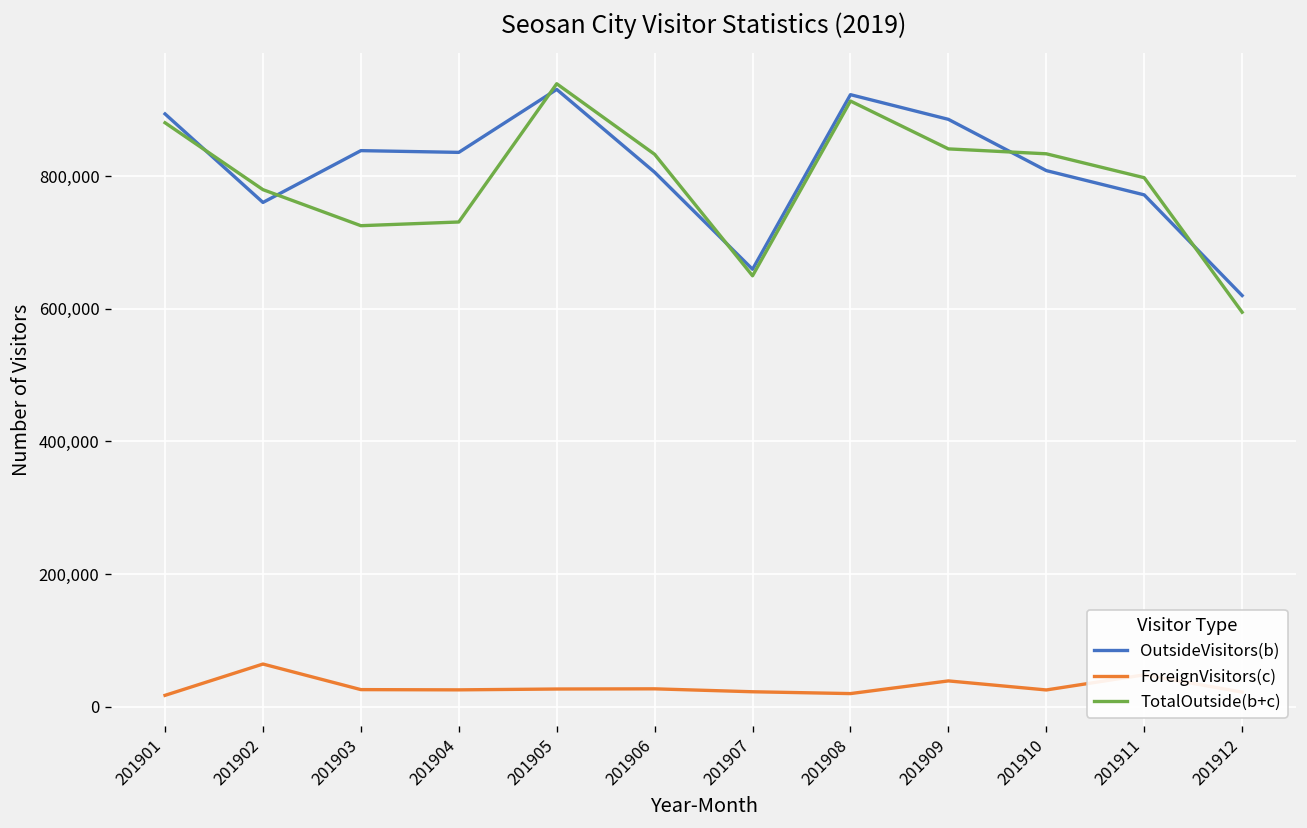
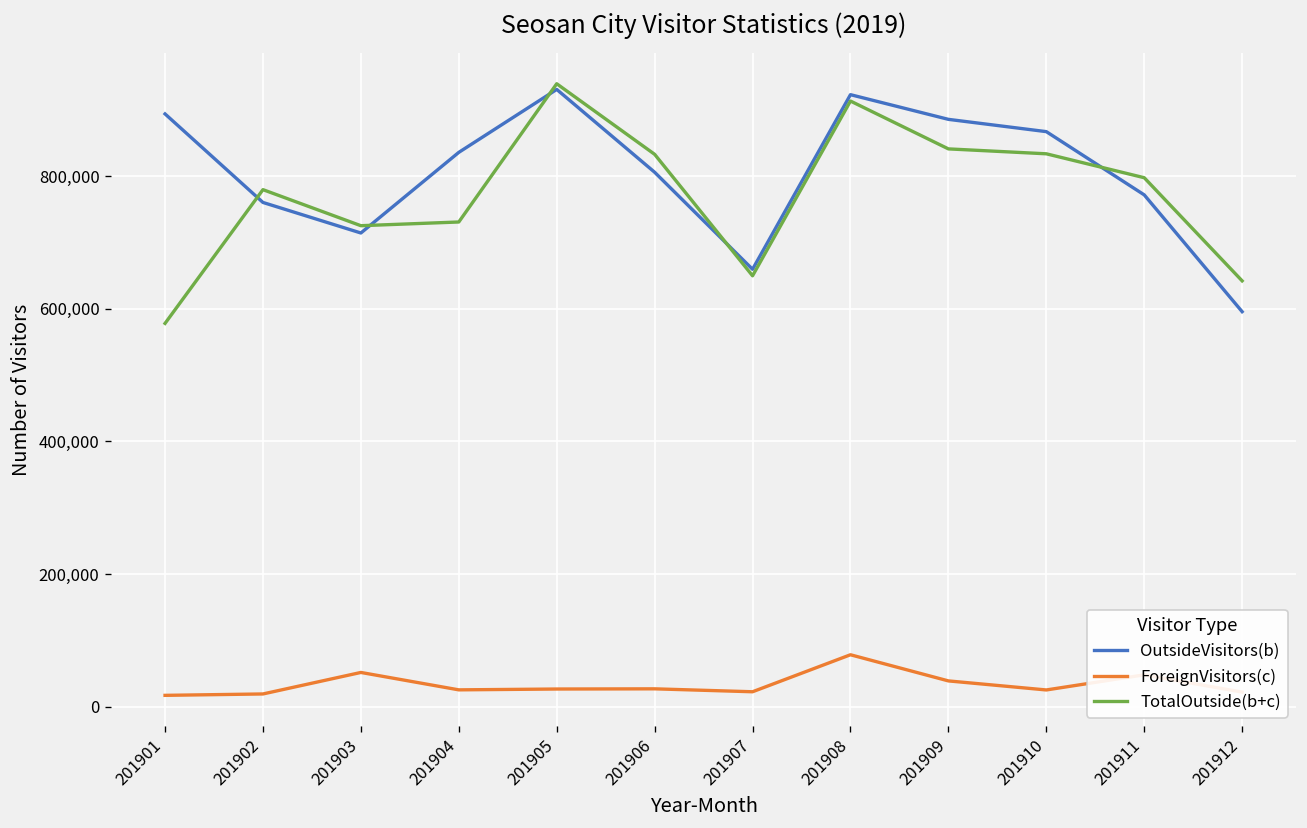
TotalOutside(b+c), 201901: 880,000 -> 580,000
ForeignVisitors(c), 201902: 60,000 -> 20,000
OutsideVisitors(b), 201903: 840,000 -> 710,000
ForeignVisitors(c), 201903: 30,000 -> 50,000
ForeignVisitors(c), 201908: 20,000 -> 80,000
OutsideVisitors(b), 201910: 810,000 -> 870,000
OutsideVisitors(b), 201912: 620,000 -> 600,000
TotalOutside(b+c), 201912: 590,000 -> 640,000
